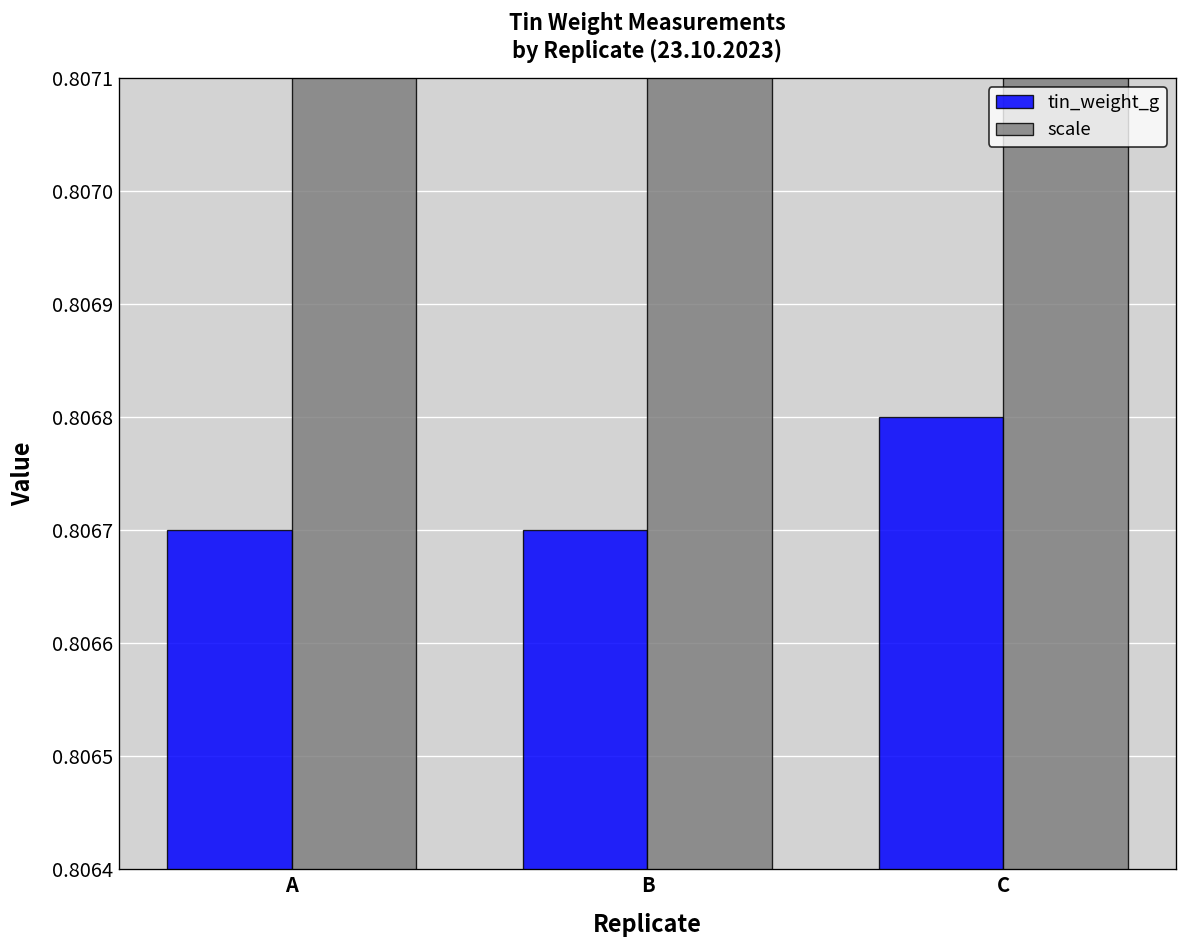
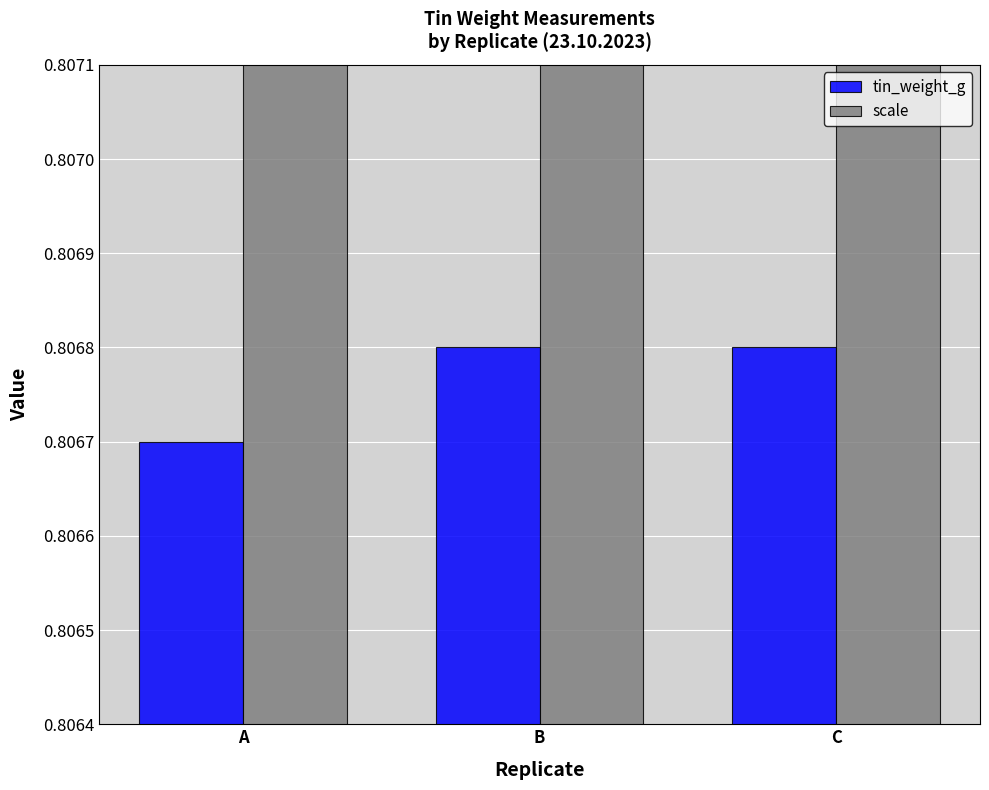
tin_weight_g, B: 0.8067 -> 0.8068
